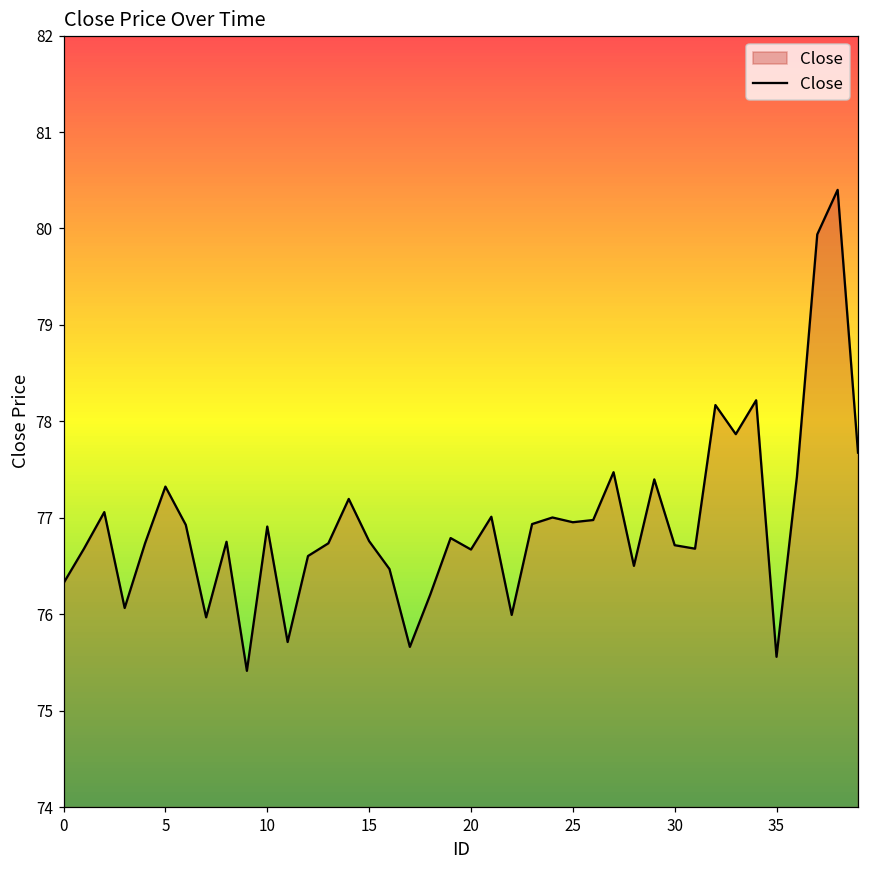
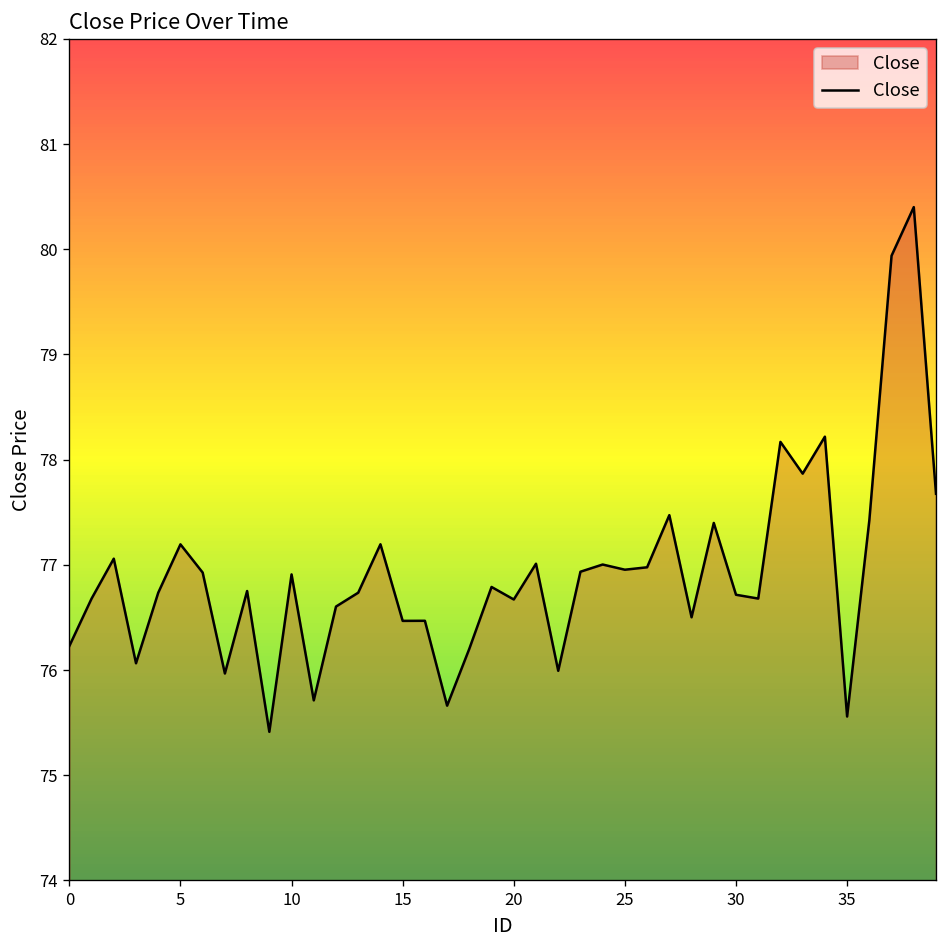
0: 76.3 -> 76.2
5: 77.3 -> 77.2
15: 76.8 -> 76.5
